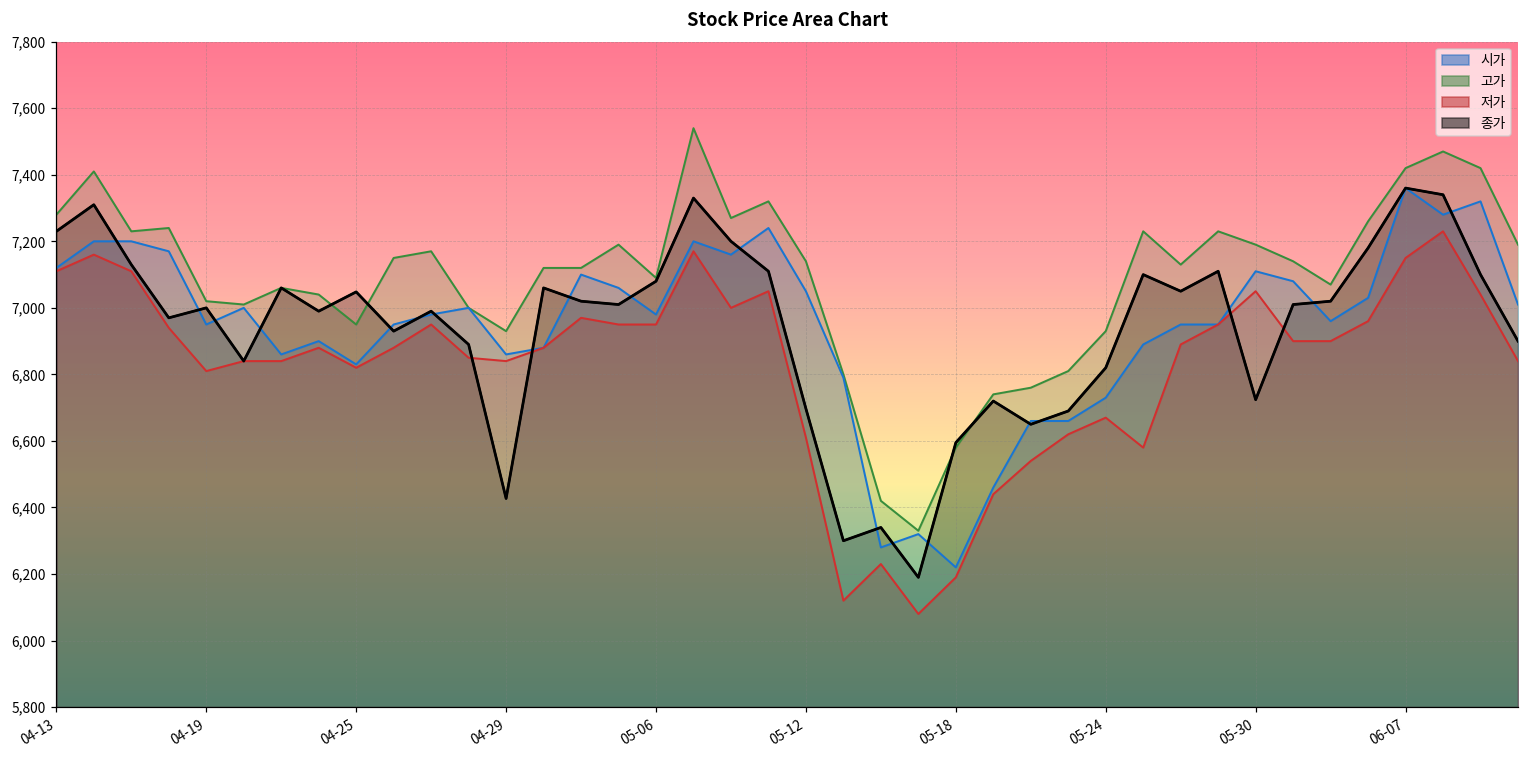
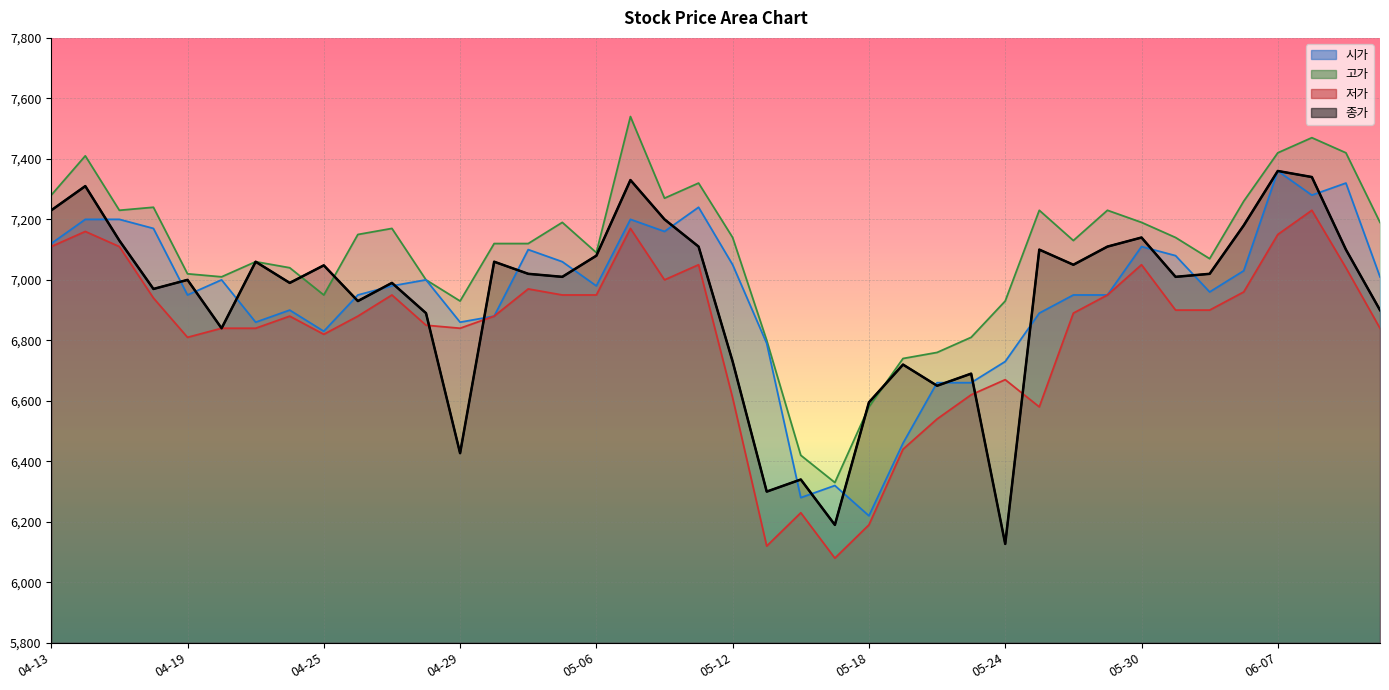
종가, 05-12: 6,700 -> 6,730
종가, 05-24: 6,820 -> 6,130
종가, 05-30: 6,720 -> 7,140
